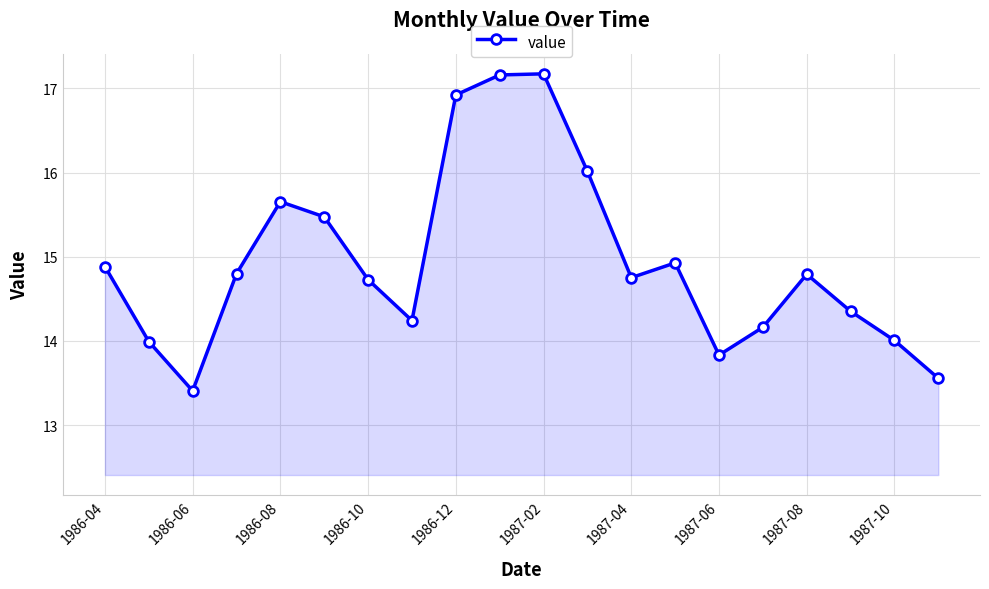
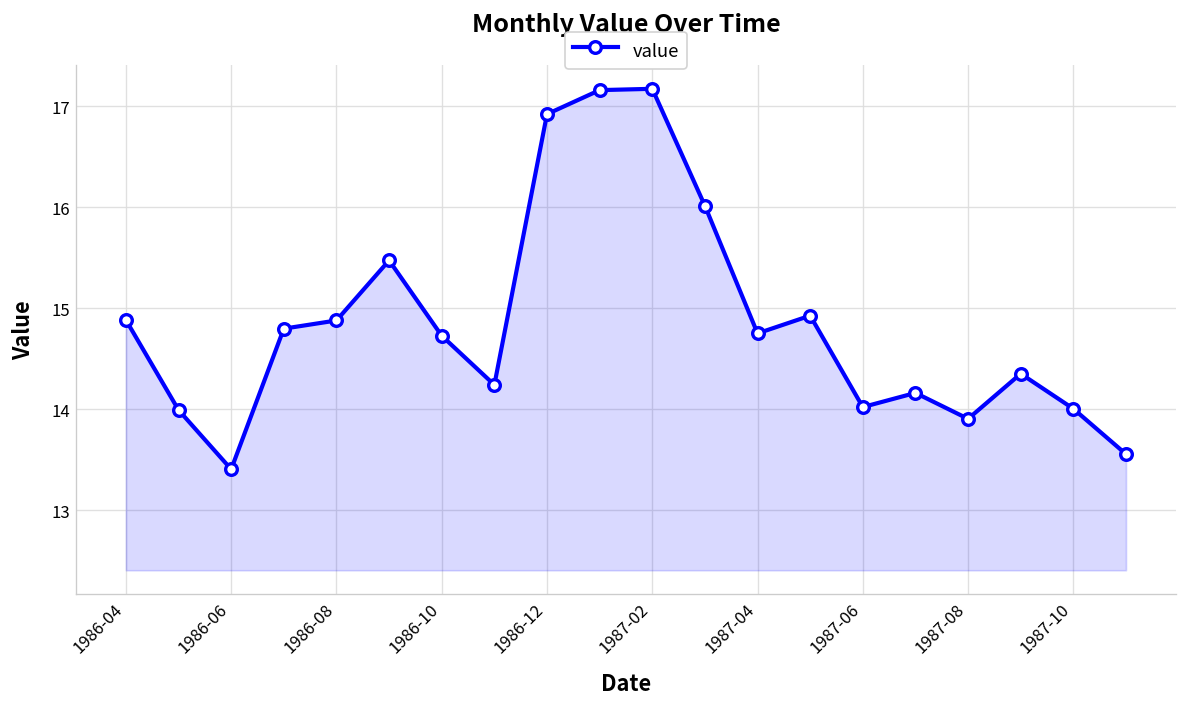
1986-08: 15.7 -> 14.9
1987-06: 13.8 -> 14.0
1987-08: 14.8 -> 13.9
